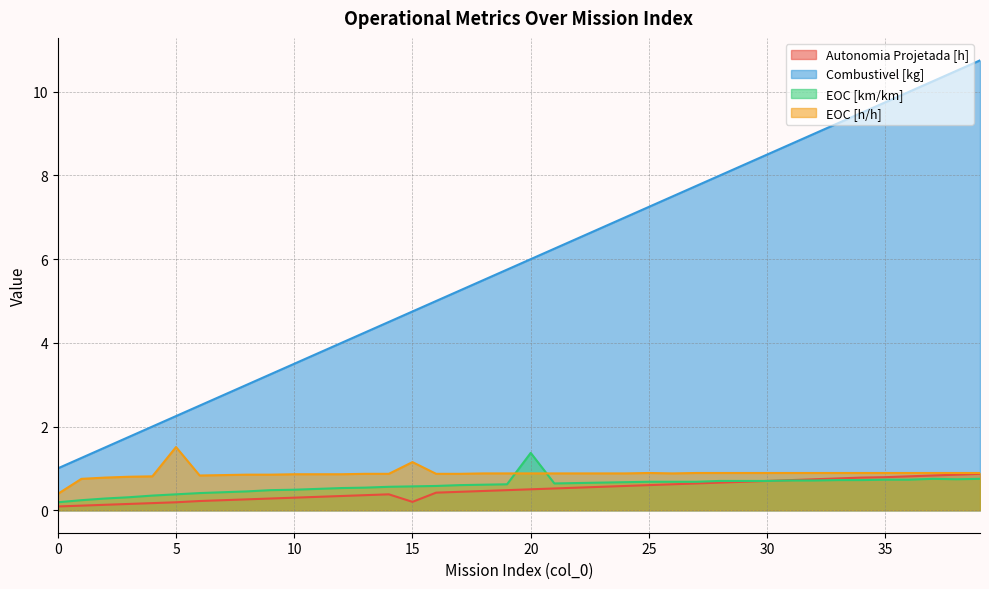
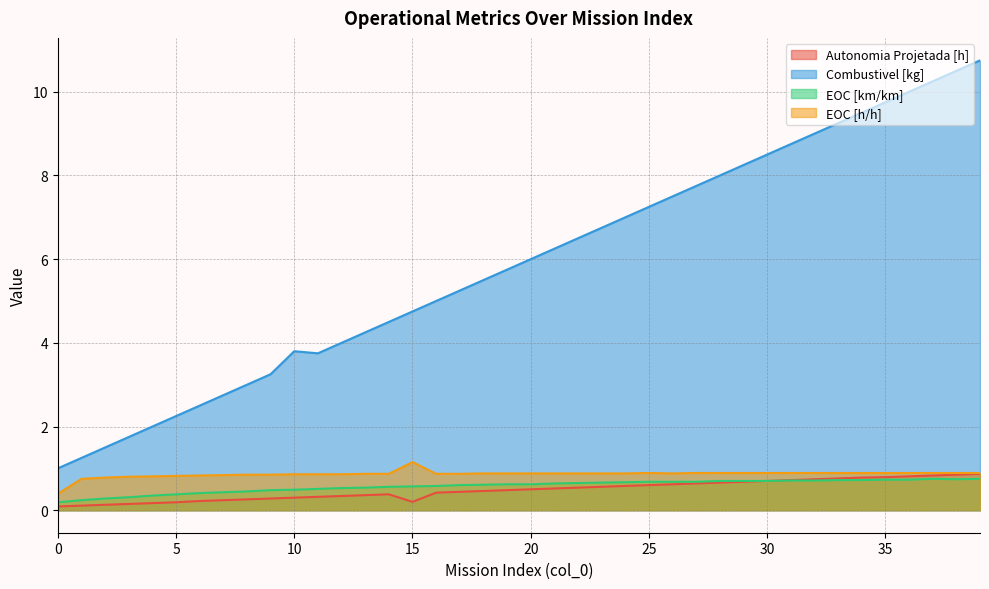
EOC [h/h], 5: 1.5 -> 0.8
Combustivel [kg], 10: 3.5 -> 3.8
EOC [km/km], 20: 1.4 -> 0.6
